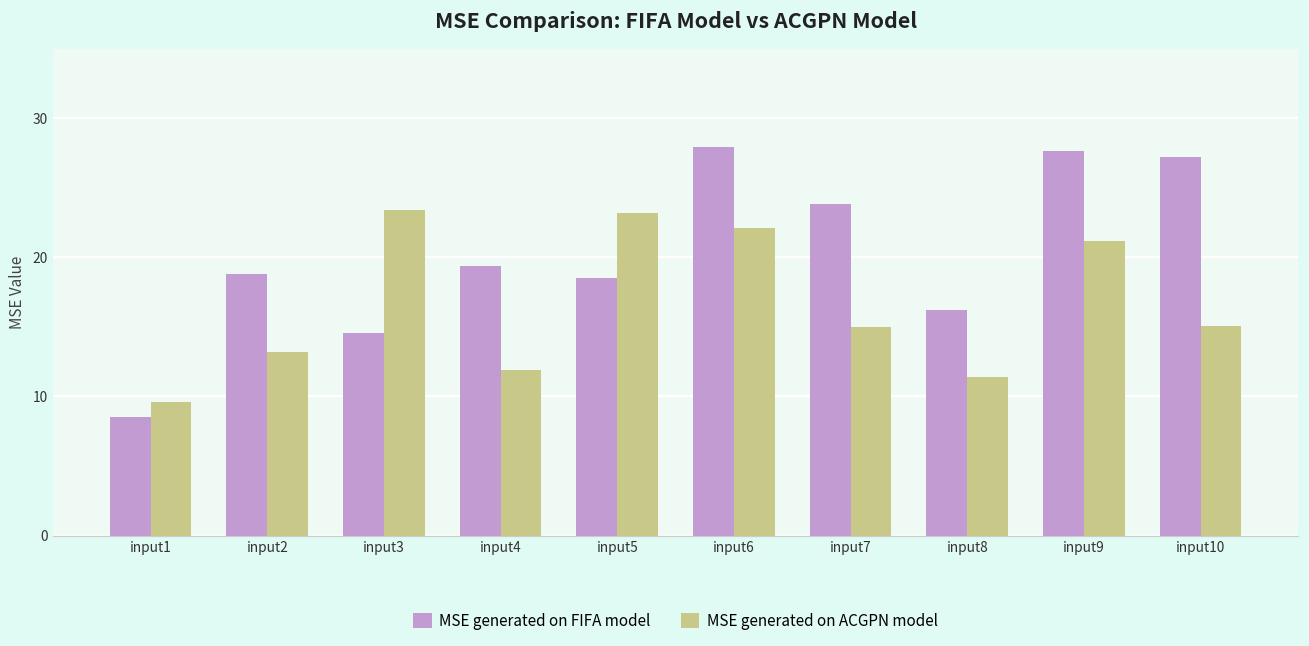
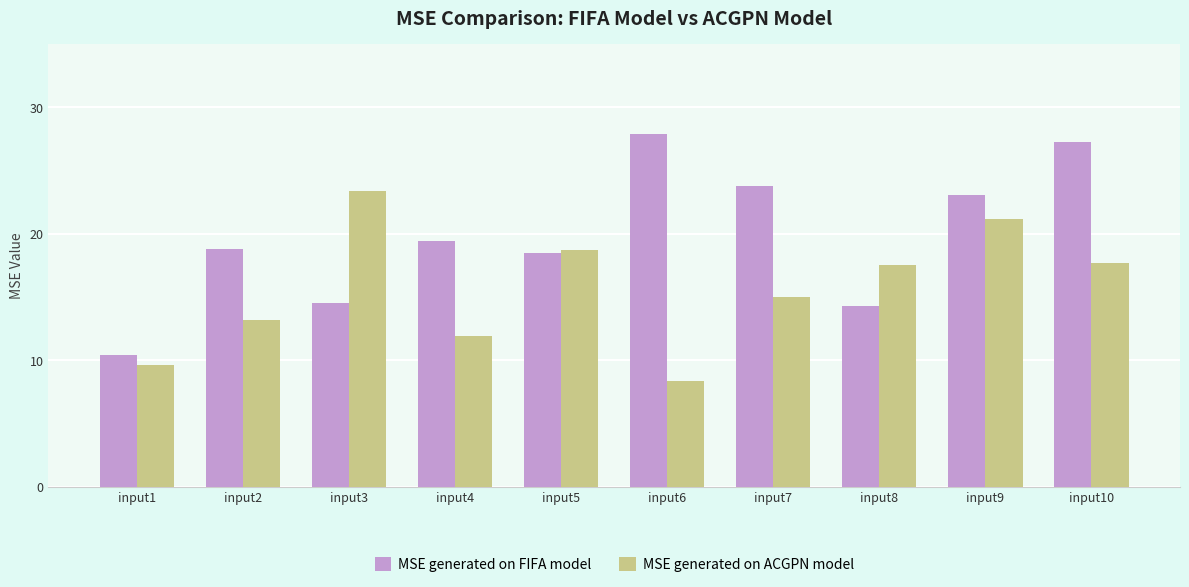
MSE generated on FIFA model, input1: 8.6 -> 10.4
MSE generated on ACGPN model, input5: 23.2 -> 18.7
MSE generated on ACGPN model, input6: 22.1 -> 8.3
MSE generated on FIFA model, input8: 16.2 -> 14.3
MSE generated on ACGPN model, input8: 11.4 -> 17.5
MSE generated on FIFA model, input9: 27.7 -> 23.1
MSE generated on ACGPN model, input10: 15.1 -> 17.7
